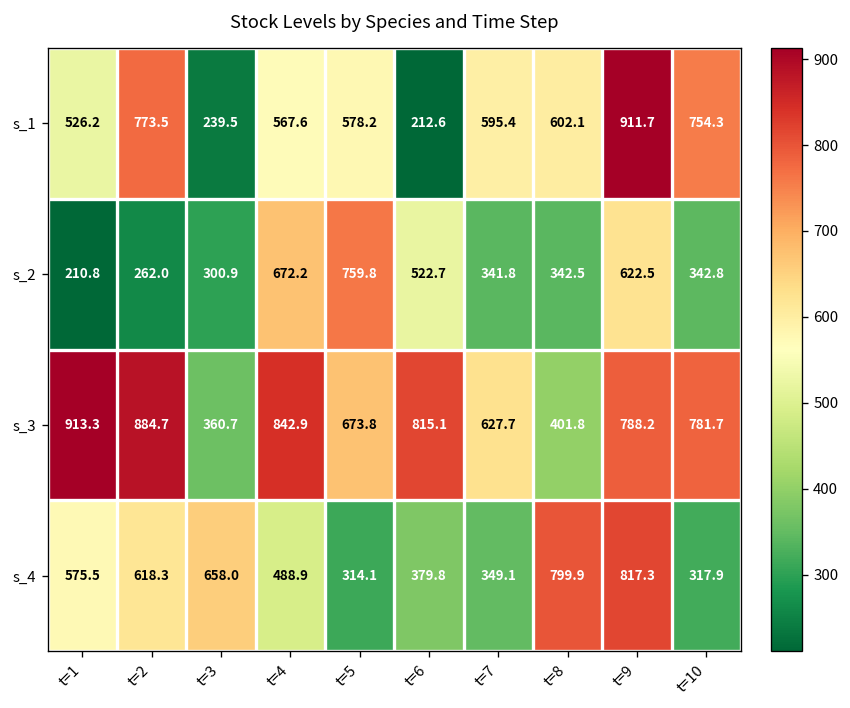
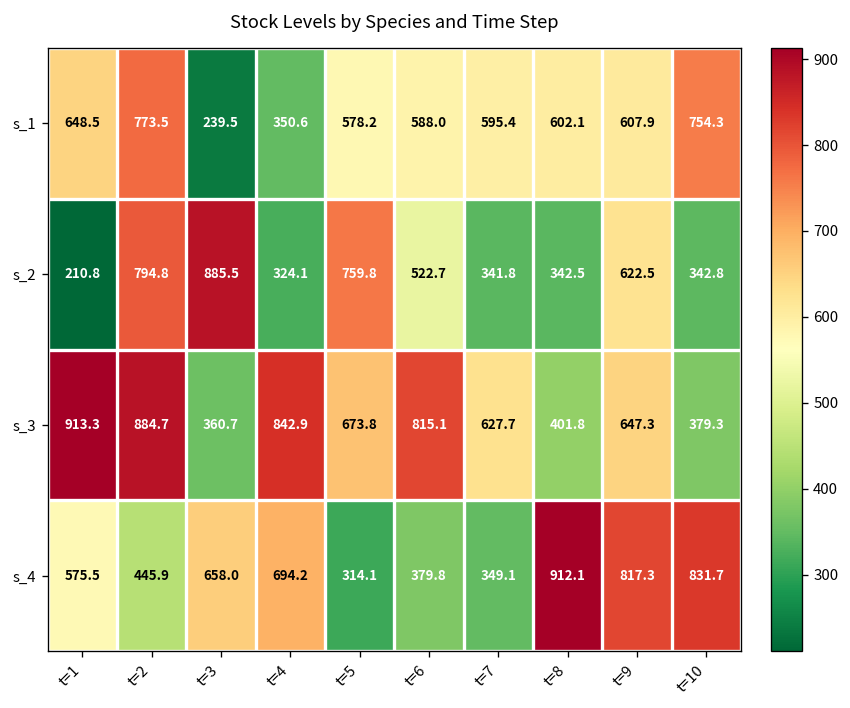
s_1, t=1: 526.2 -> 648.5
s_1, t=4: 567.6 -> 350.6
s_1, t=6: 212.6 -> 588.0
s_1, t=9: 911.7 -> 607.9
s_2, t=2: 262.0 -> 794.8
s_2, t=3: 300.9 -> 885.5
s_2, t=4: 672.2 -> 324.1
s_3, t=9: 788.2 -> 647.3
s_3, t=10: 781.7 -> 379.3
s_4, t=2: 618.3 -> 445.9
s_4, t=4: 488.9 -> 694.2
s_4, t=8: 799.9 -> 912.1
s_4, t=10: 317.9 -> 831.7
